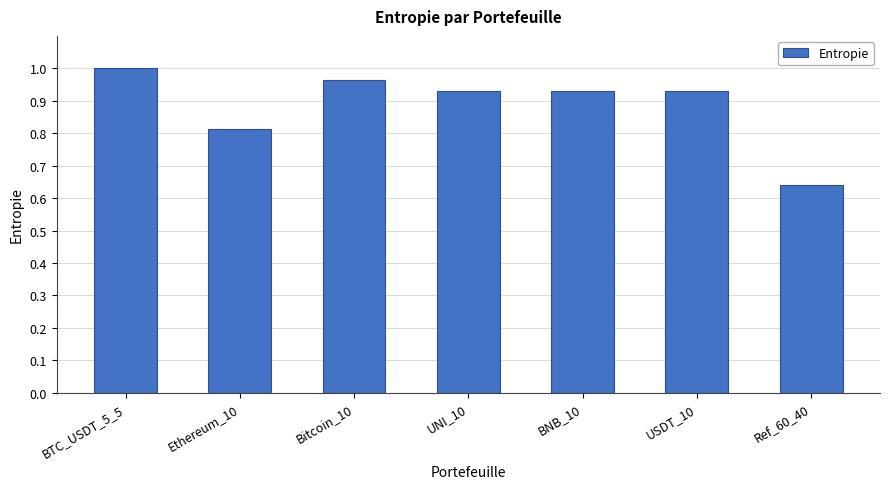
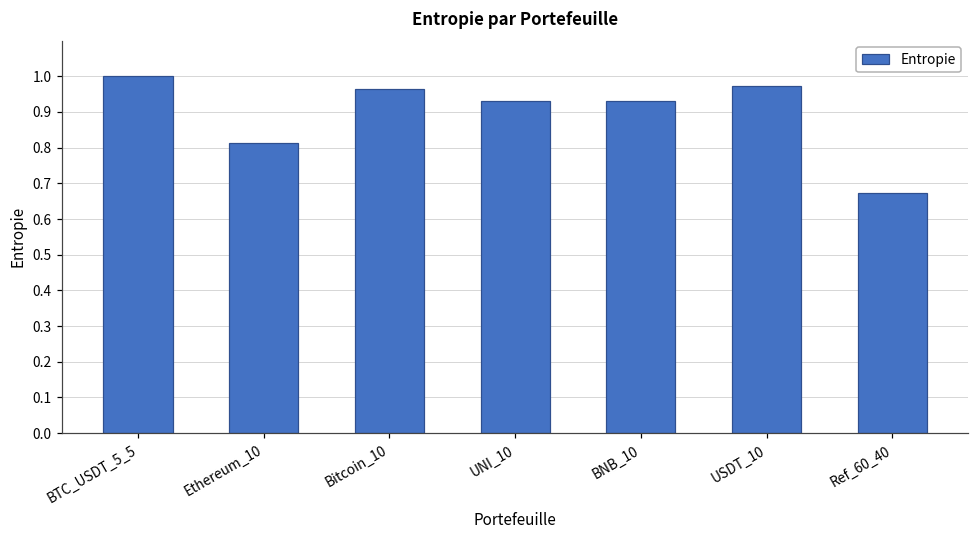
USDT_10: 0.93 -> 0.97
Ref_60_40: 0.64 -> 0.67
